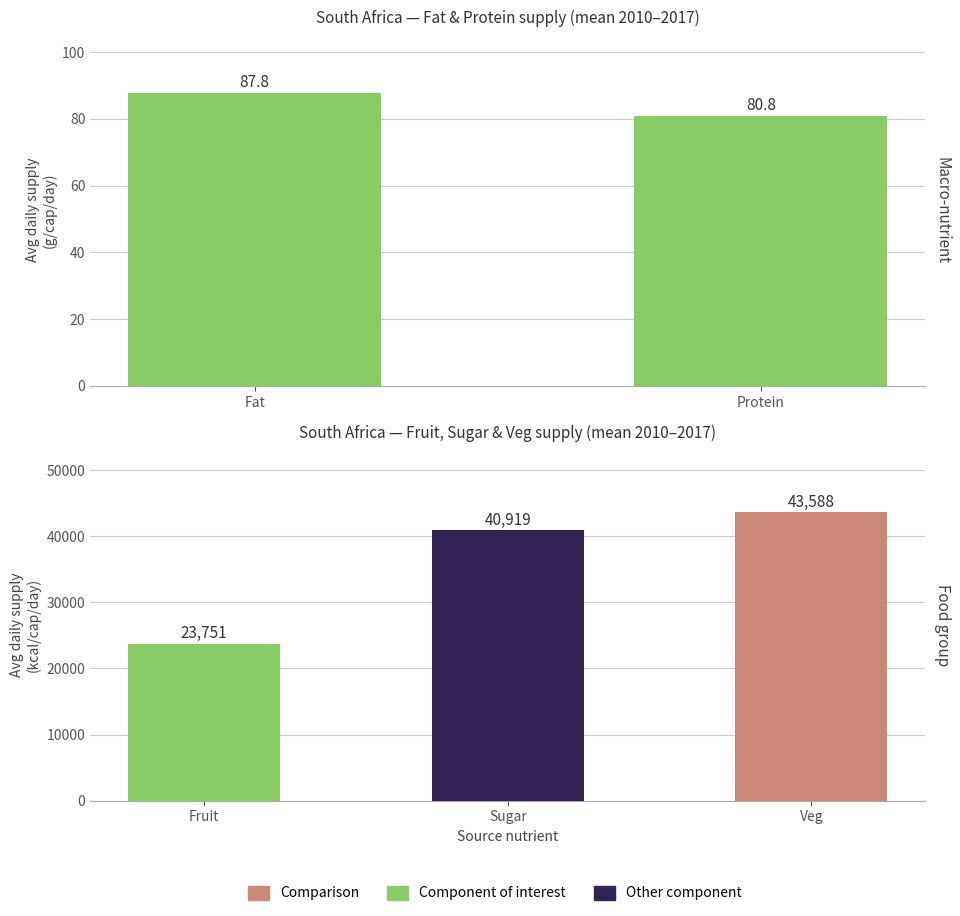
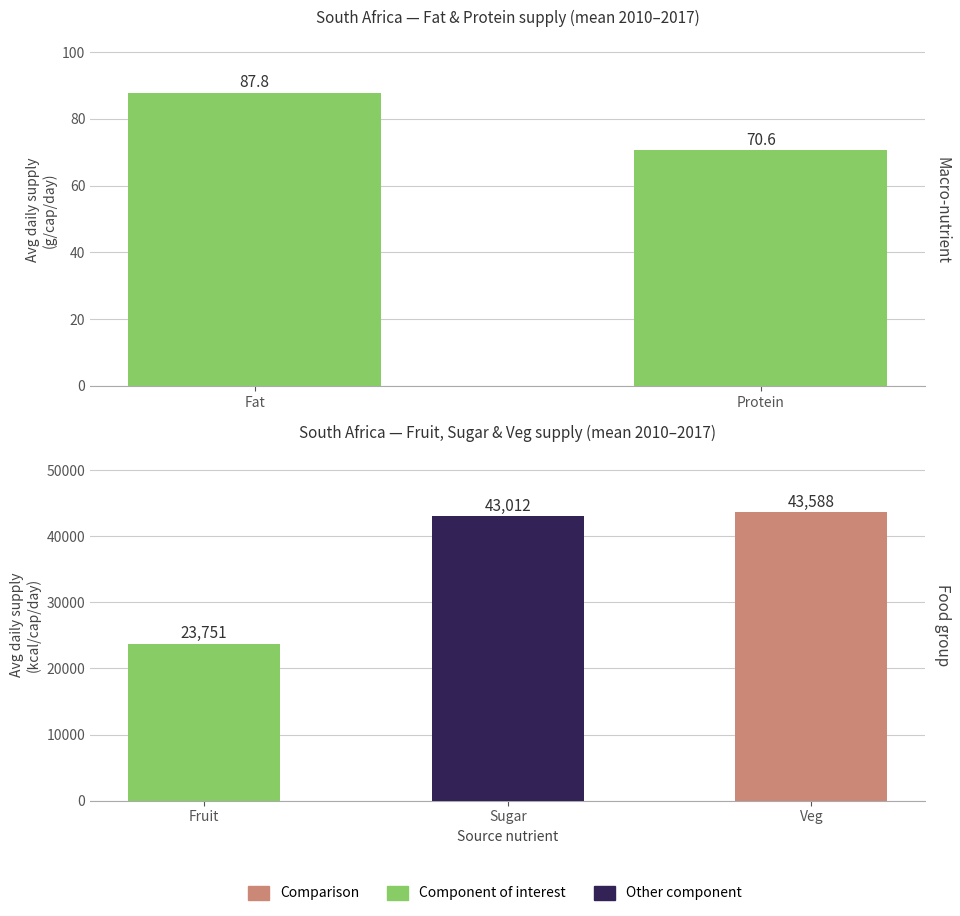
South Africa — Fat & Protein supply (mean 2010–2017), Protein: 80.8 -> 70.6
South Africa — Fruit, Sugar & Veg supply (mean 2010–2017), Sugar: 40,919 -> 43,012
